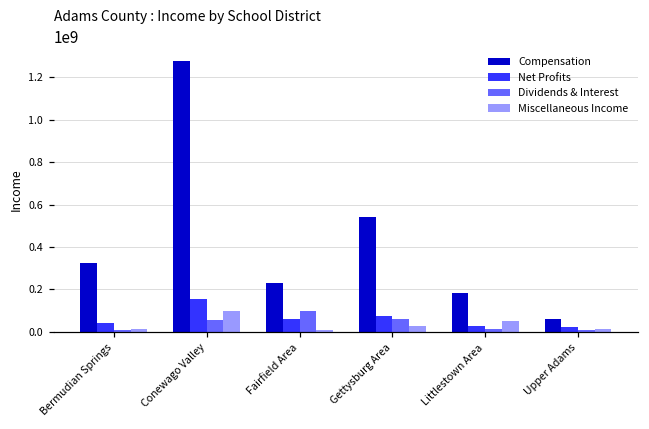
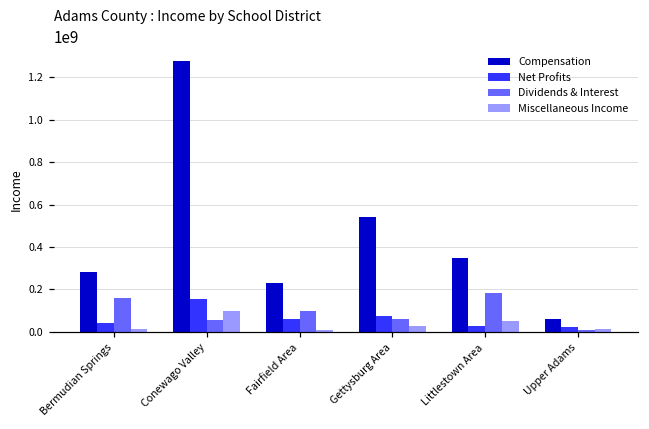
Compensation, Bermudian Springs: 330000000 -> 280000000
Dividends & Interest, Bermudian Springs: 10000000 -> 160000000
Compensation, Littlestown Area: 180000000 -> 350000000
Dividends & Interest, Littlestown Area: 10000000 -> 180000000
